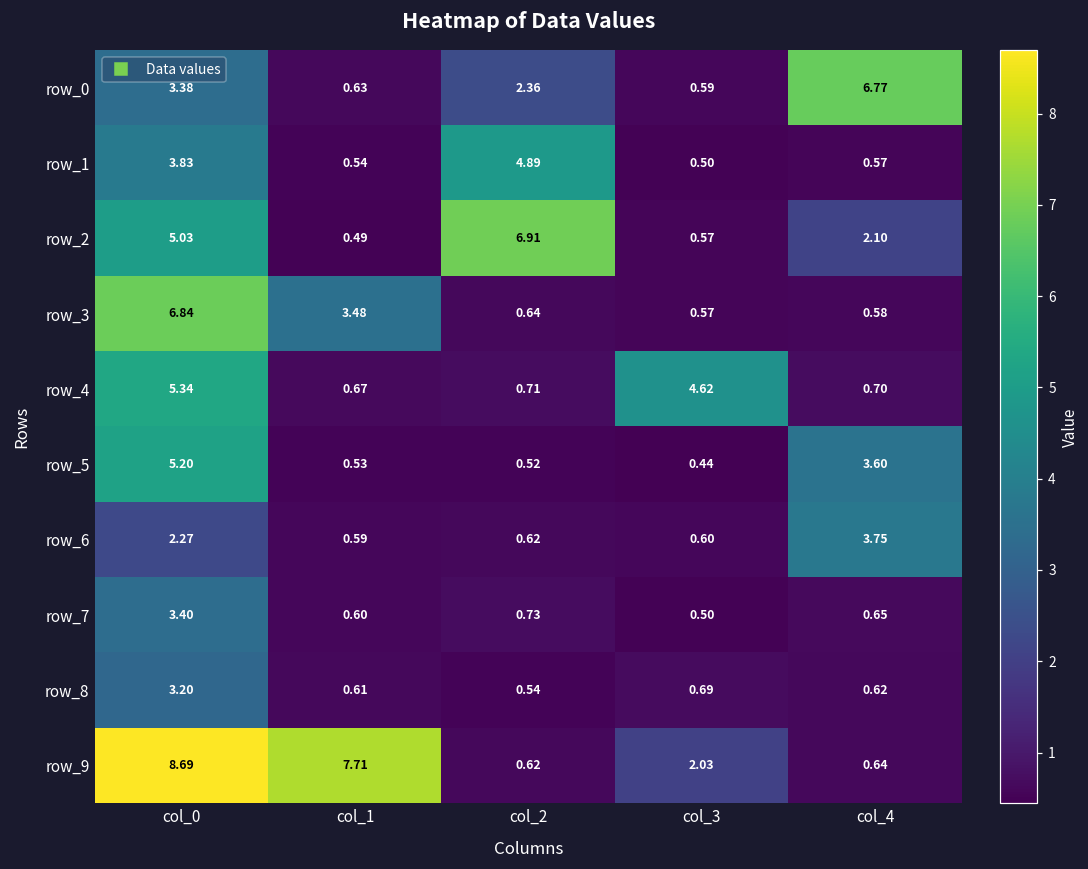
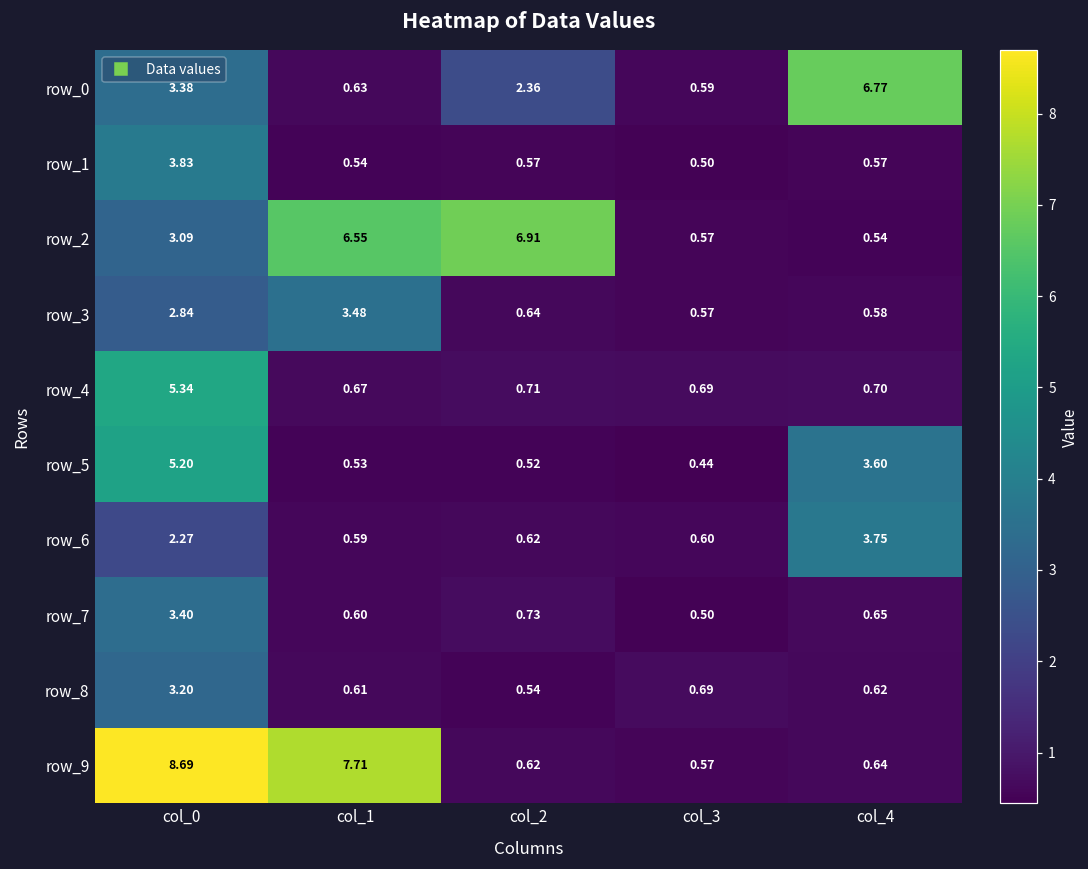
row_1, col_2: 4.89 -> 0.57
row_2, col_0: 5.03 -> 3.09
row_2, col_1: 0.49 -> 6.55
row_2, col_4: 2.10 -> 0.54
row_3, col_0: 6.84 -> 2.84
row_4, col_3: 4.62 -> 0.69
row_9, col_3: 2.03 -> 0.57
